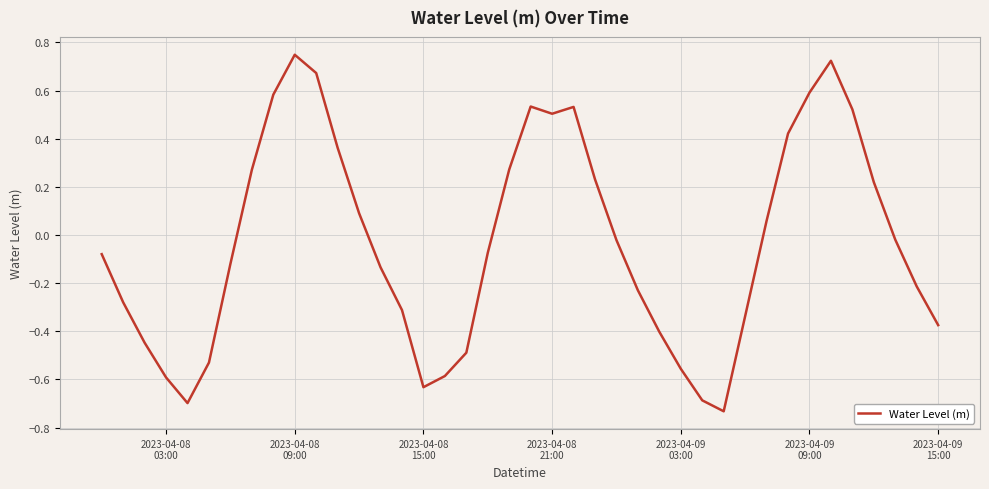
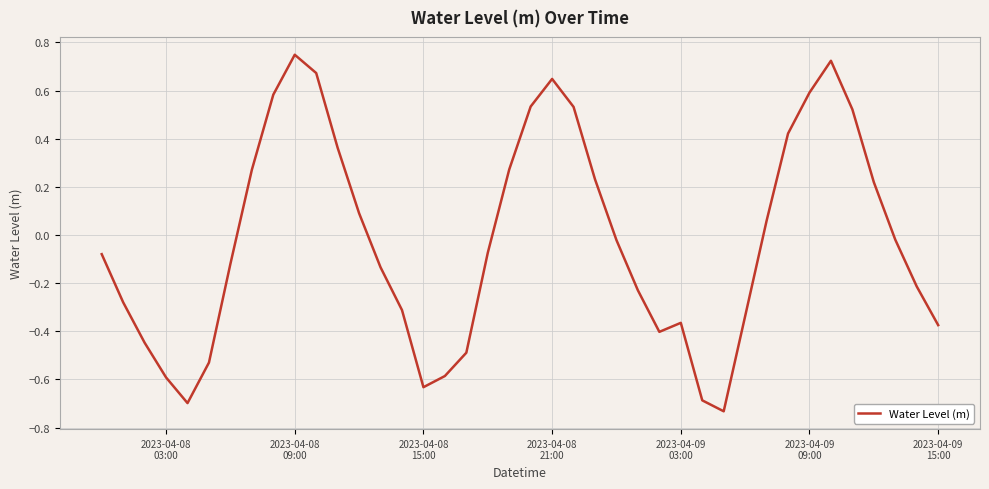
2023-04-08 21:00: 0.50 -> 0.65
2023-04-09 03:00: -0.56 -> -0.36
